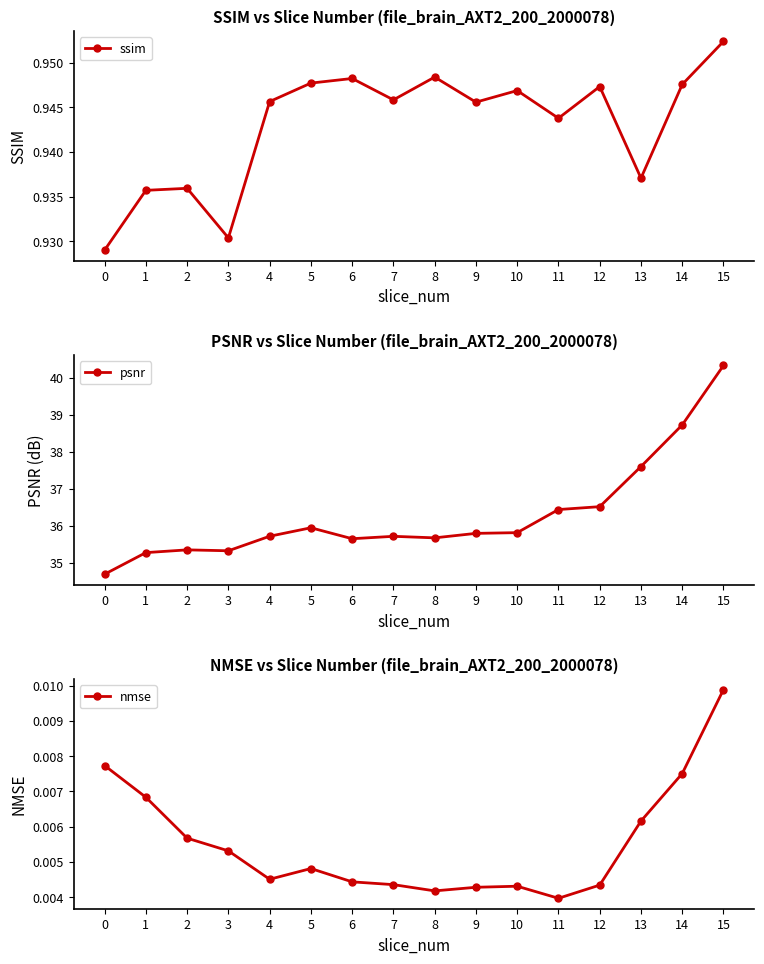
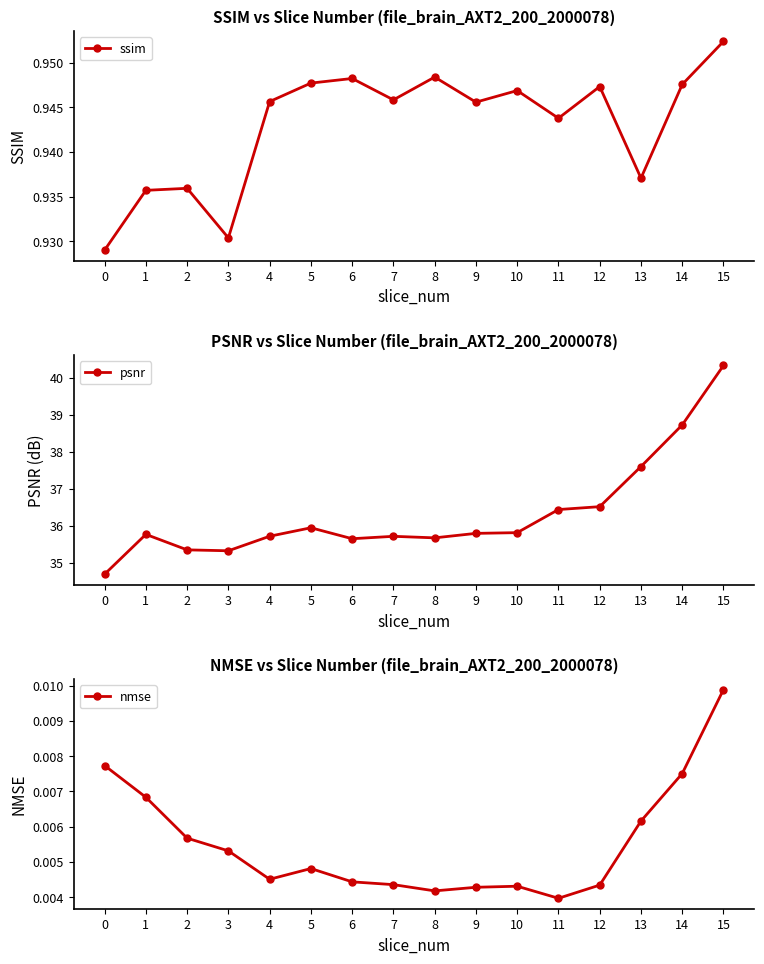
PSNR vs Slice Number (file_brain_AXT2_200_2000078), 1: 35.3 -> 35.8
